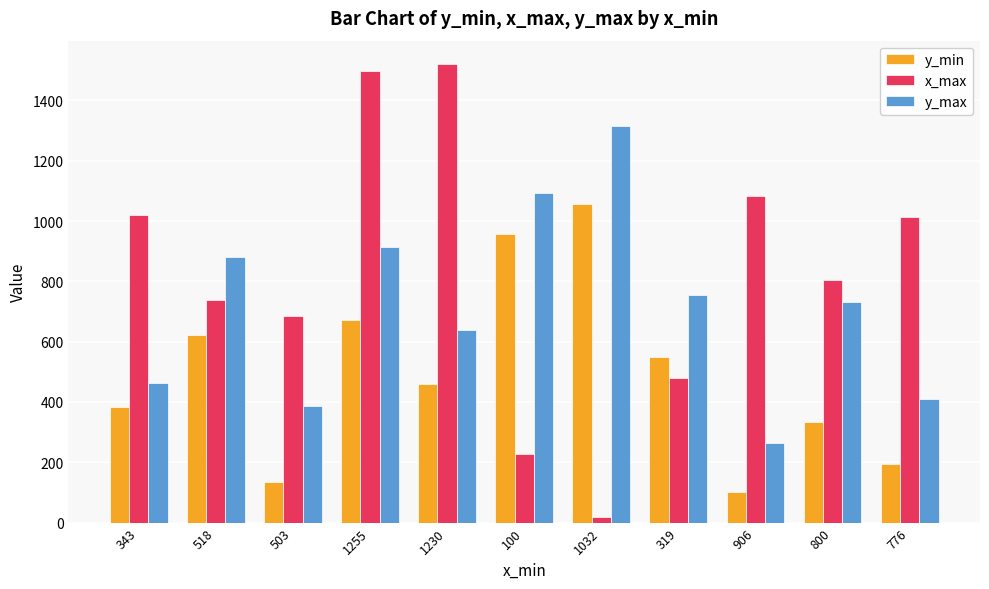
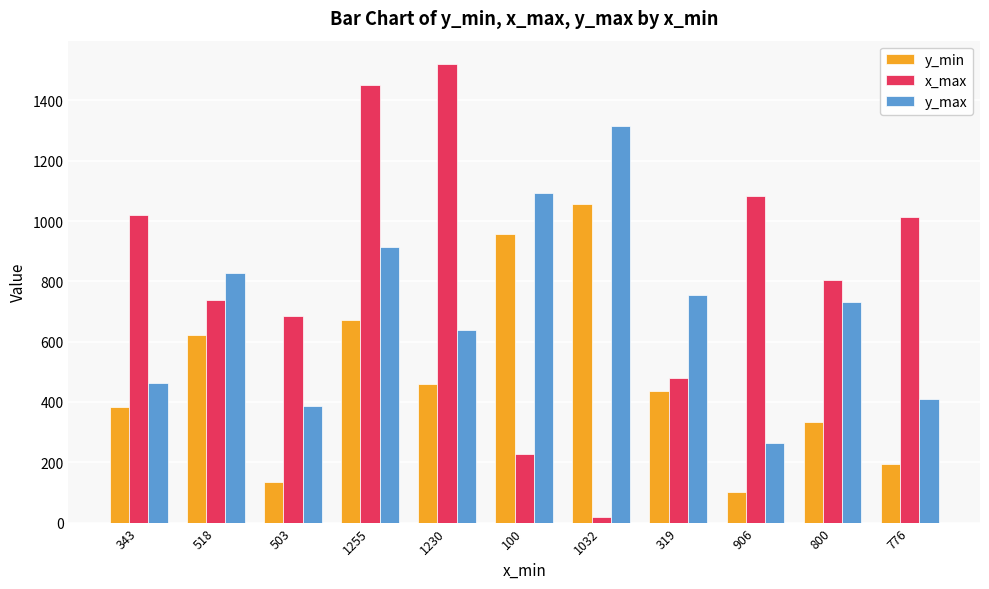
y_max, 518: 880 -> 830
x_max, 1255: 1500 -> 1450
y_min, 319: 550 -> 440
